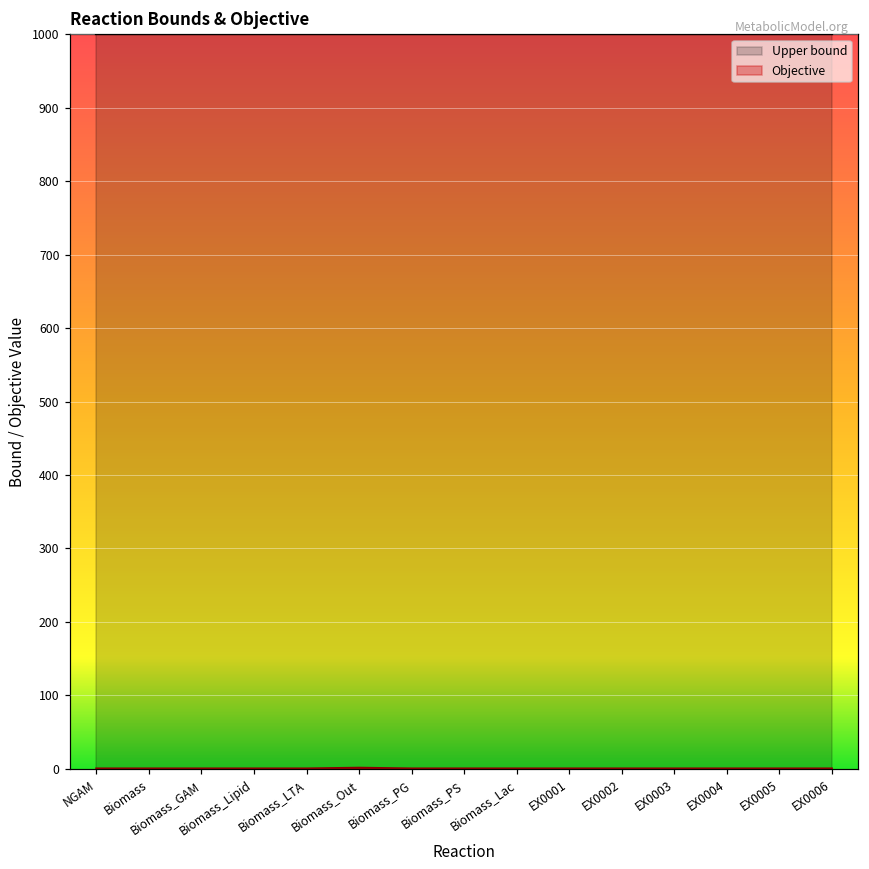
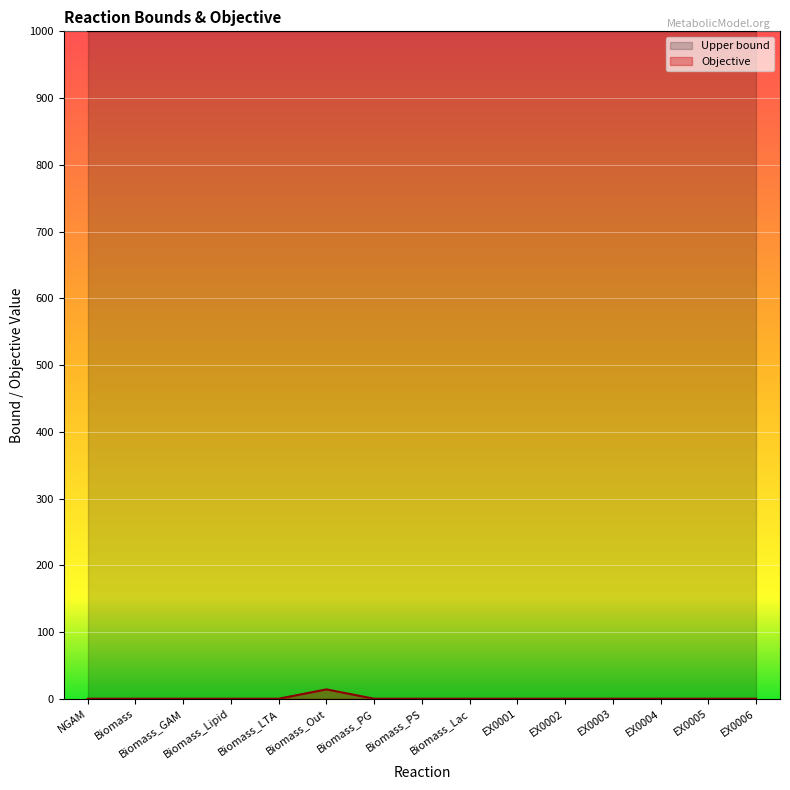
Objective, Biomass_Out: 0 -> 10
